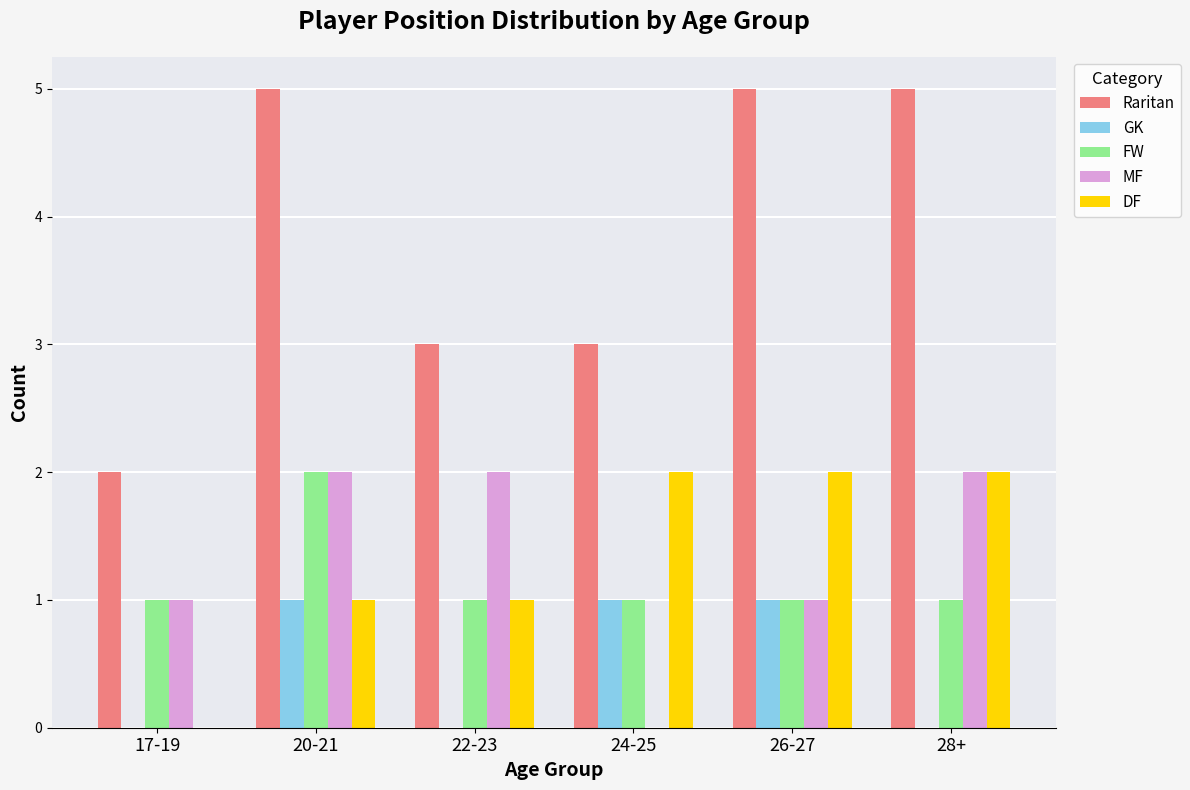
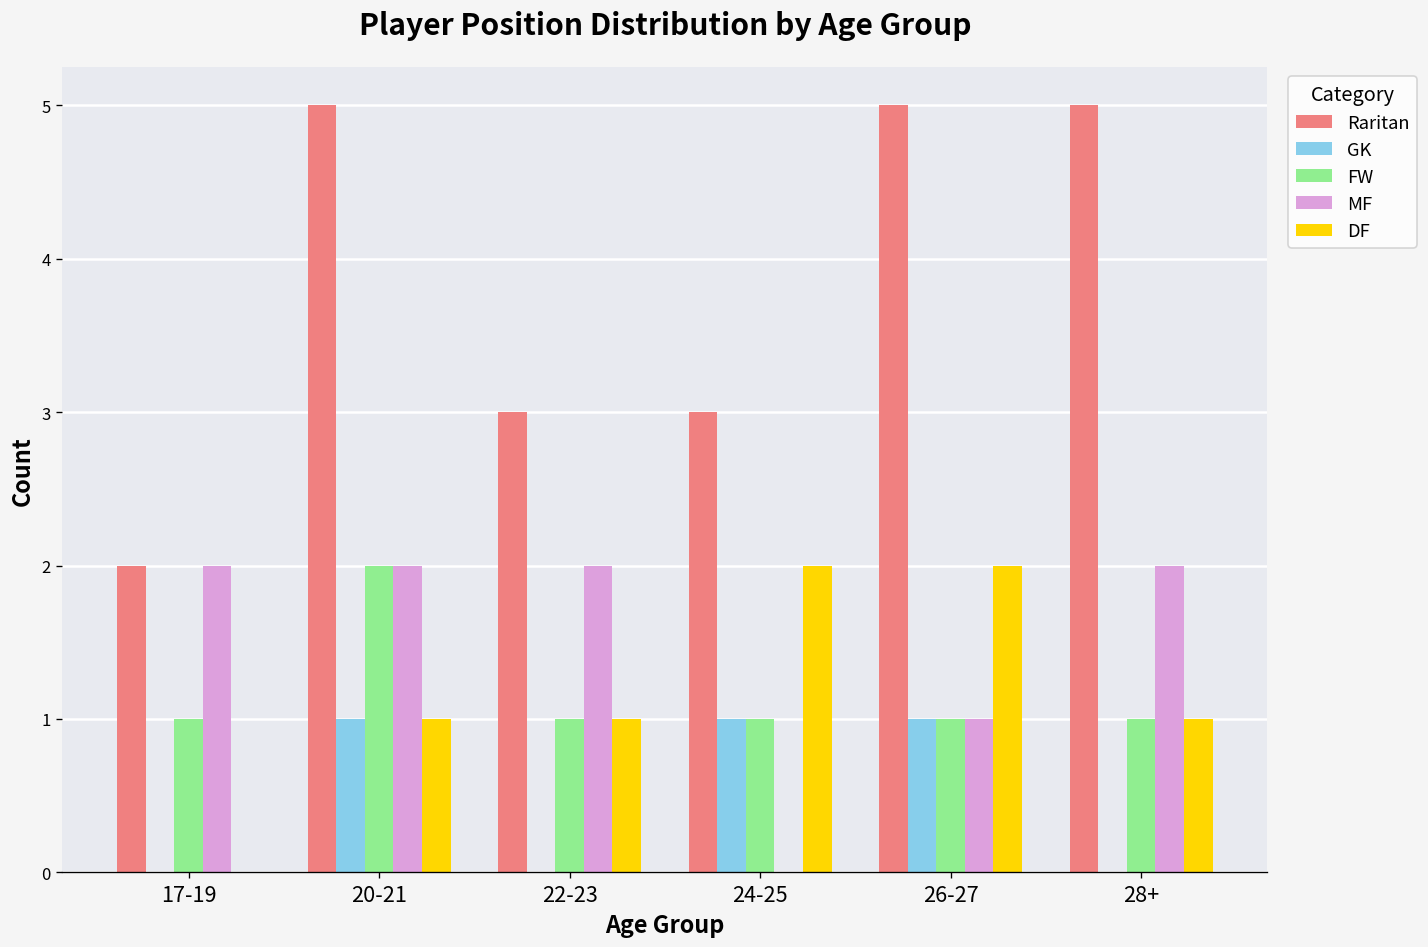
MF, 17-19: 1 -> 2
DF, 28+: 2 -> 1
